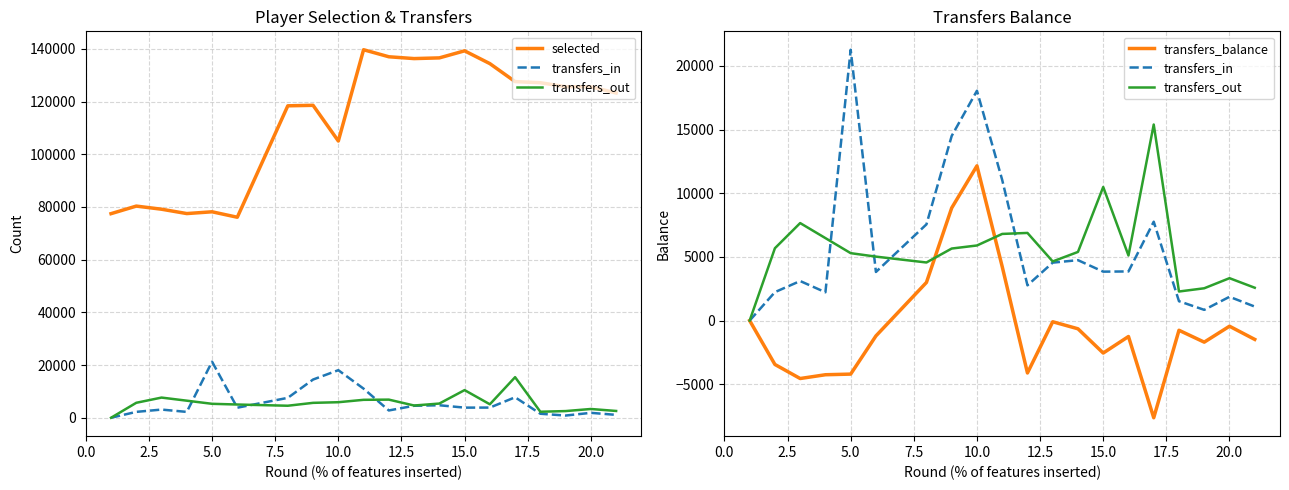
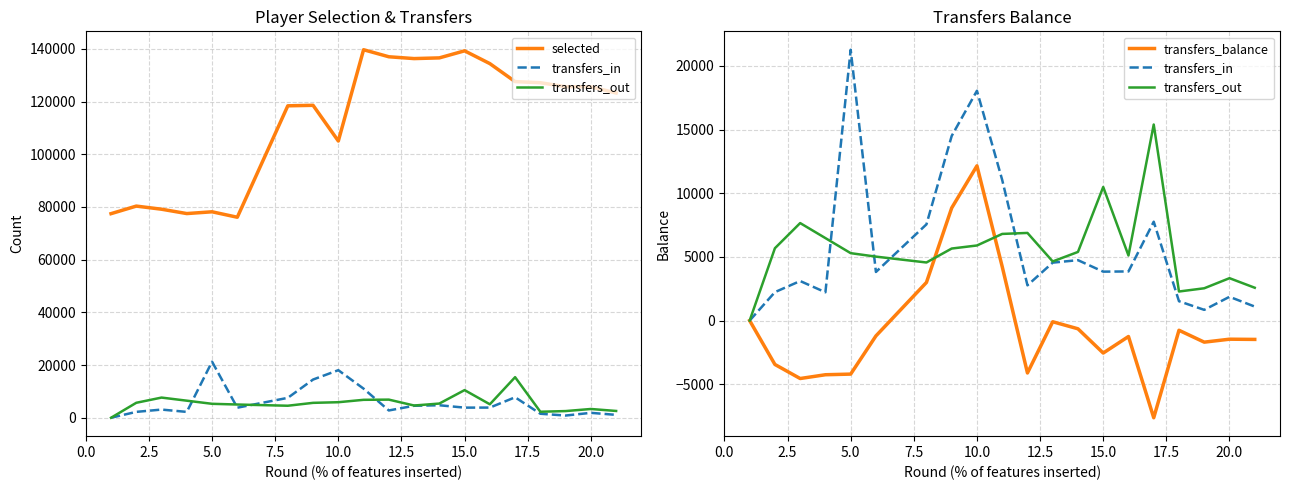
Transfers Balance, transfers_balance, 20.0: -400 -> -1500
